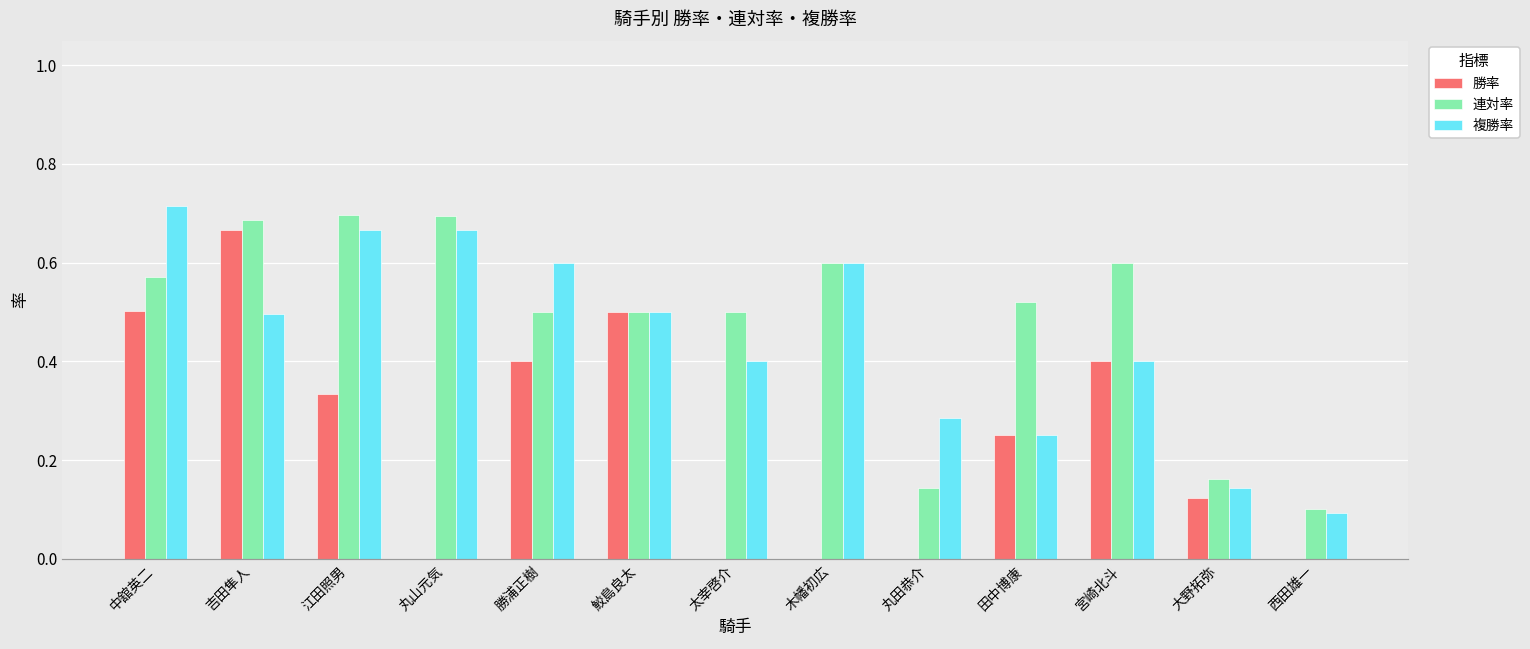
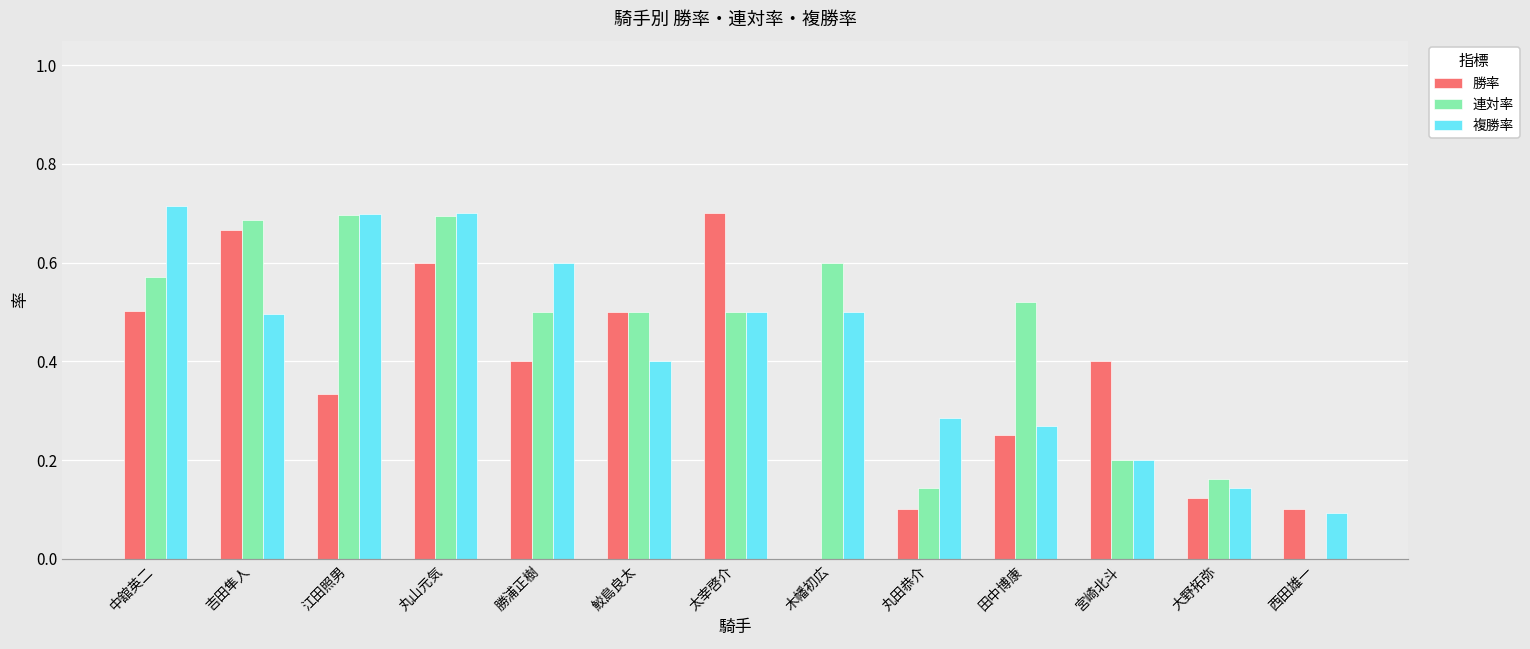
複勝率, 江田照男: 0.67 -> 0.70
勝率, 丸山元気: 0.0 -> 0.6
複勝率, 丸山元気: 0.67 -> 0.70
複勝率, 鮫島良太: 0.5 -> 0.4
勝率, 太宰啓介: 0.0 -> 0.7
複勝率, 太宰啓介: 0.4 -> 0.5
複勝率, 木幡初広: 0.6 -> 0.5
勝率, 丸田恭介: 0.0 -> 0.1
複勝率, 田中博康: 0.25 -> 0.27
連対率, 宮崎北斗: 0.6 -> 0.2
複勝率, 宮崎北斗: 0.4 -> 0.2
勝率, 西田雄一: 0.0 -> 0.1
連対率, 西田雄一: 0.1 -> 0.0
